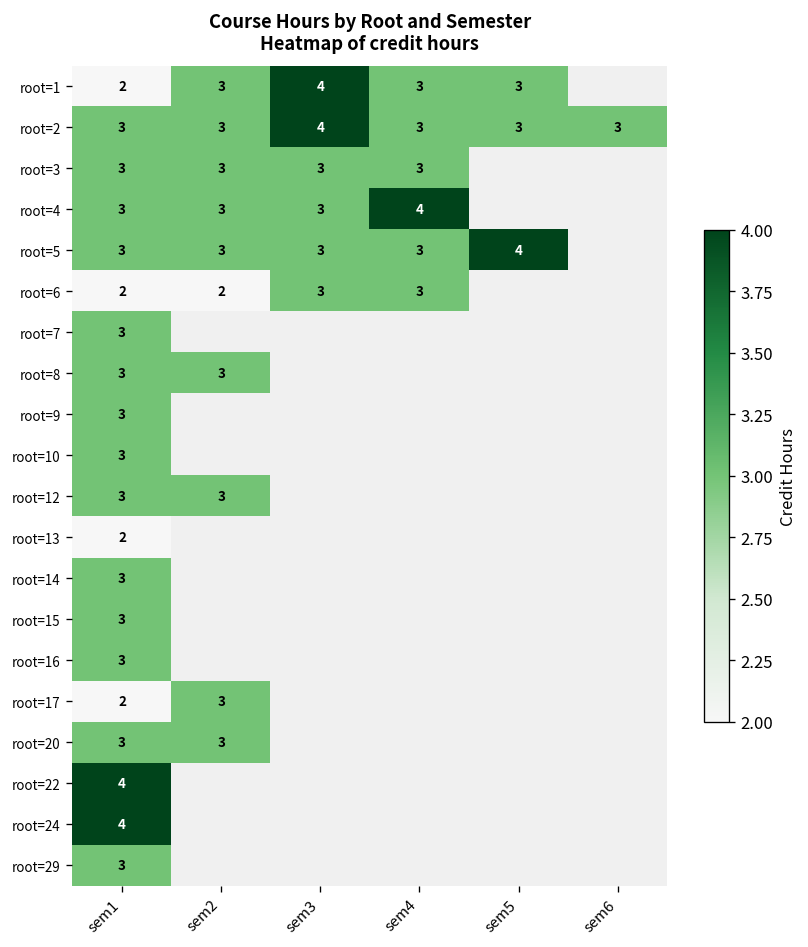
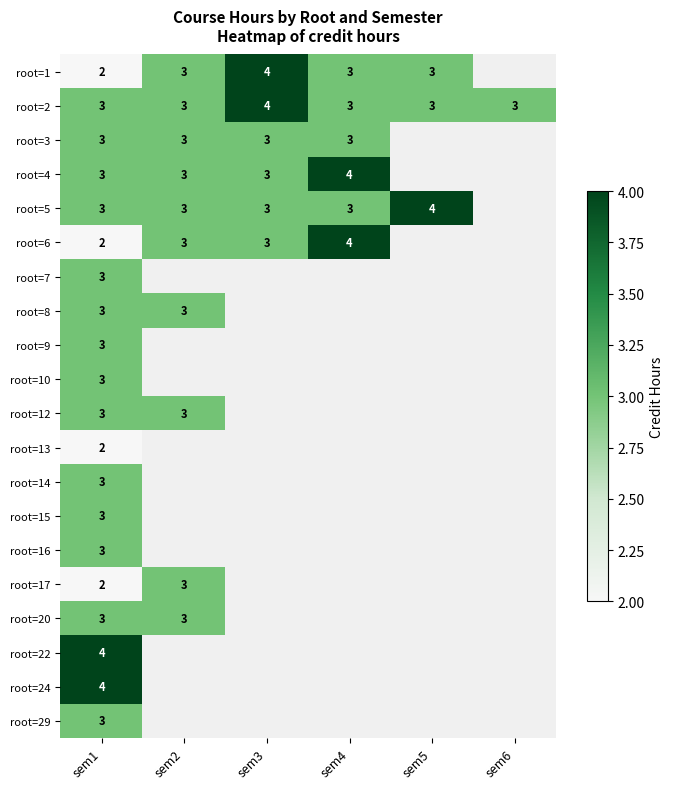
root=6, sem2: 2 -> 3
root=6, sem4: 3 -> 4
